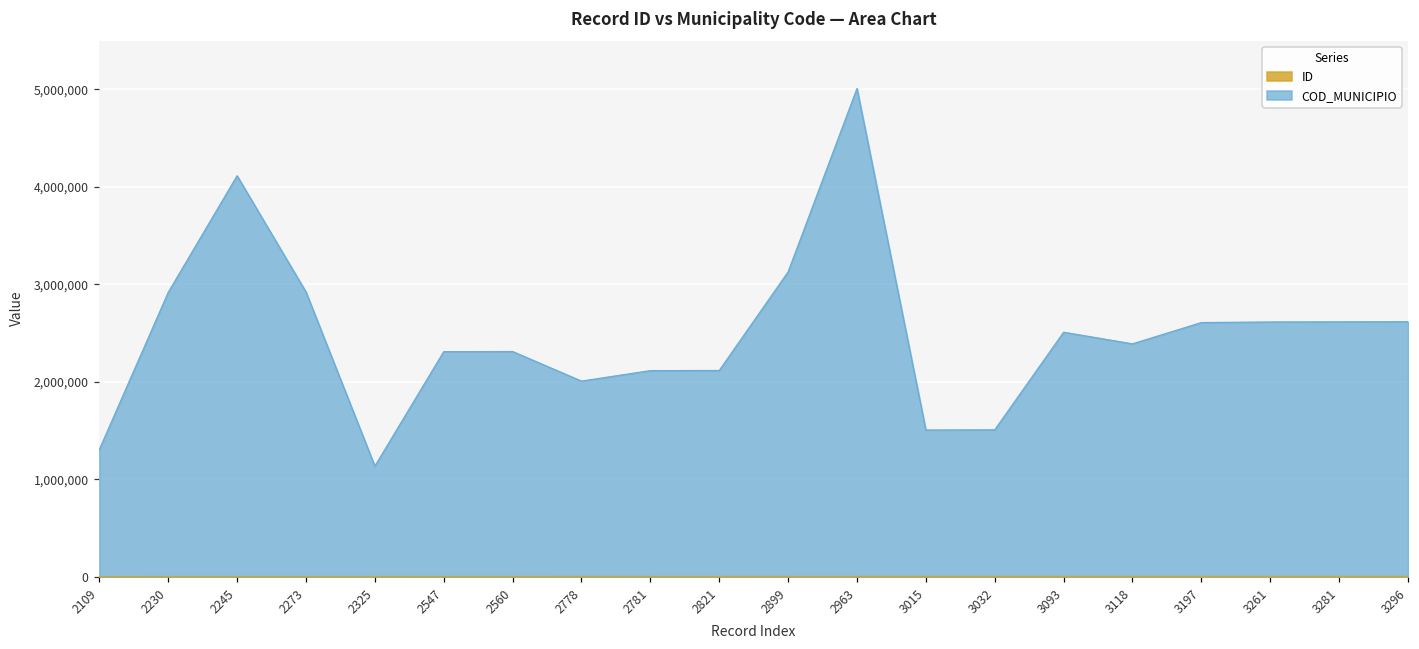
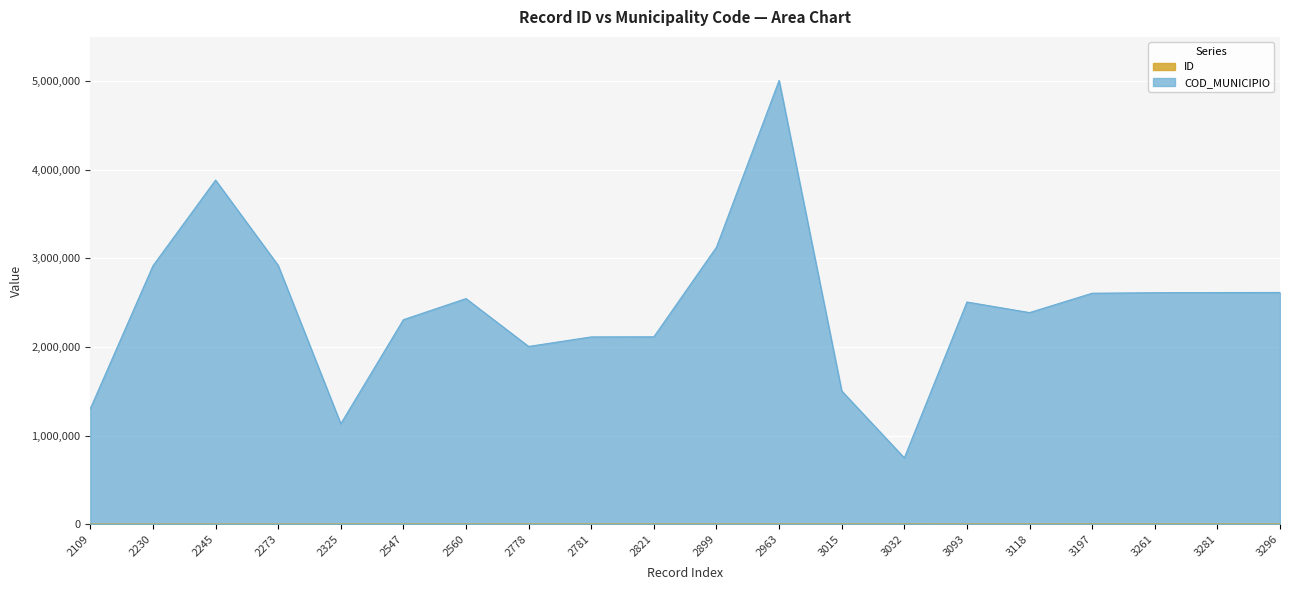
COD_MUNICIPIO, 2245: 4,100,000 -> 3,900,000
COD_MUNICIPIO, 2560: 2,300,000 -> 2,500,000
COD_MUNICIPIO, 3032: 1,500,000 -> 700,000
